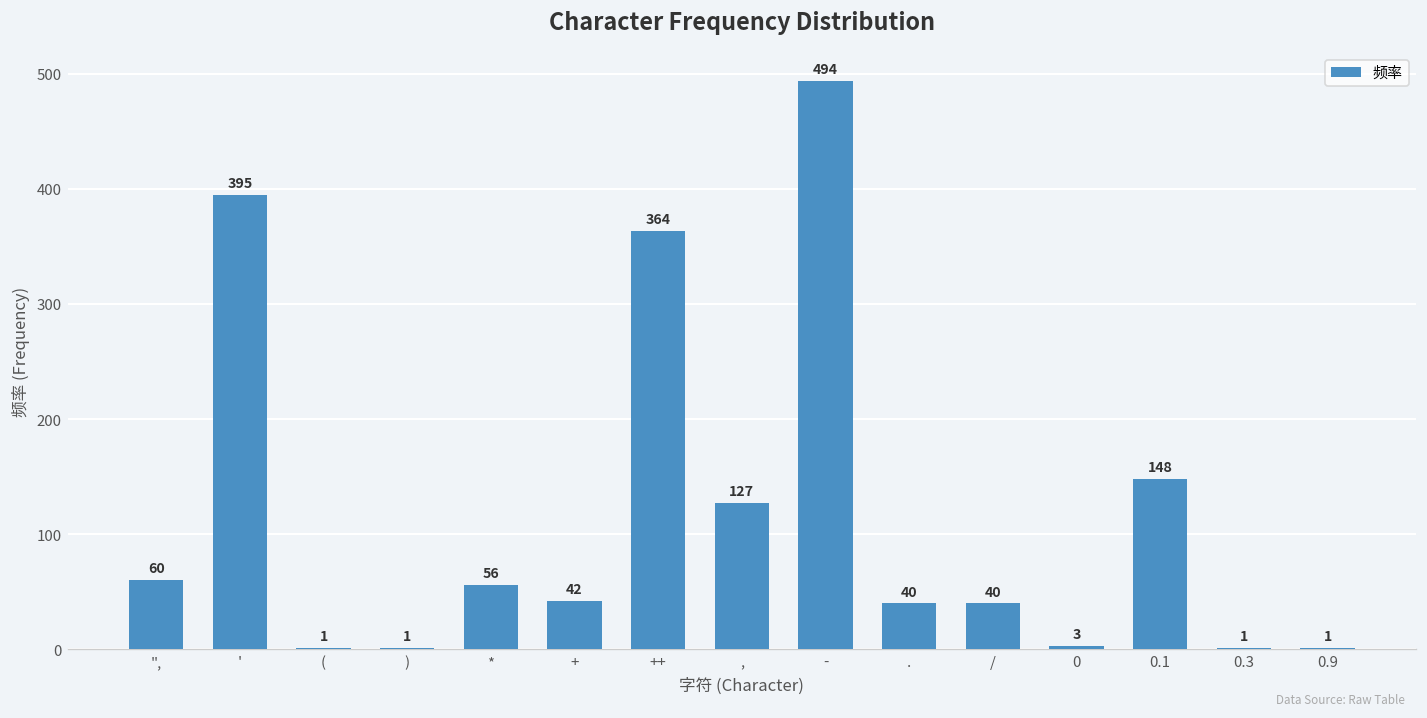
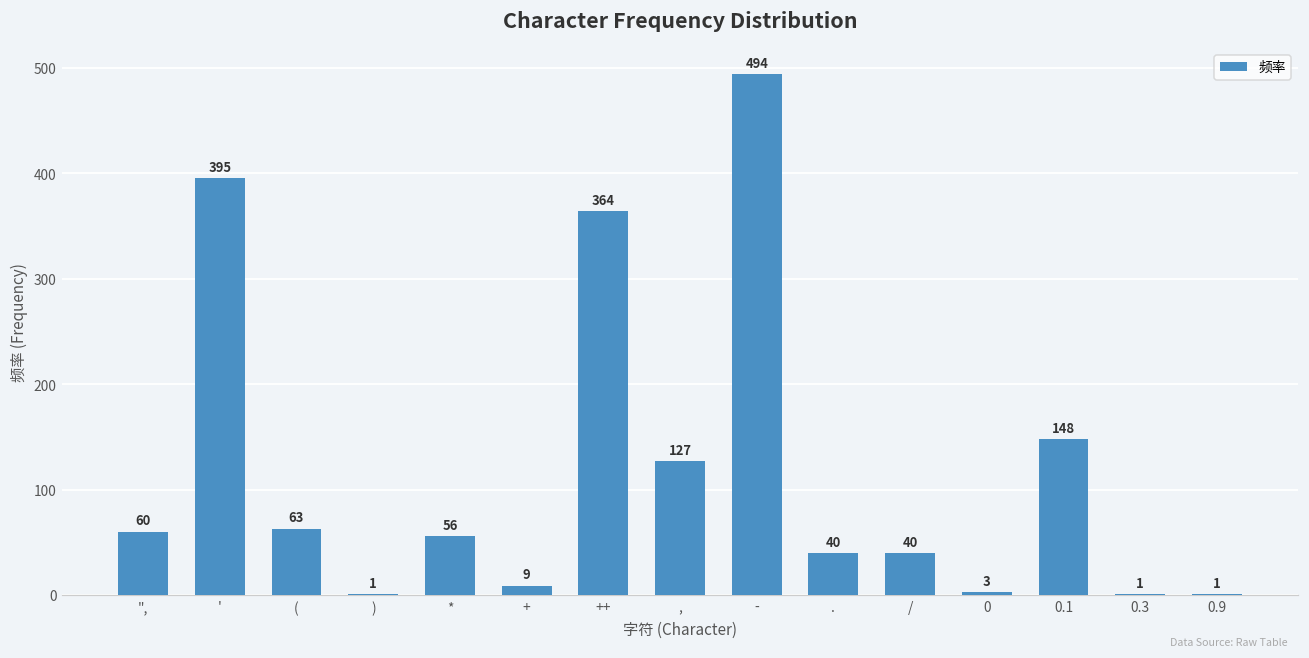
(: 1 -> 63
+: 42 -> 9
